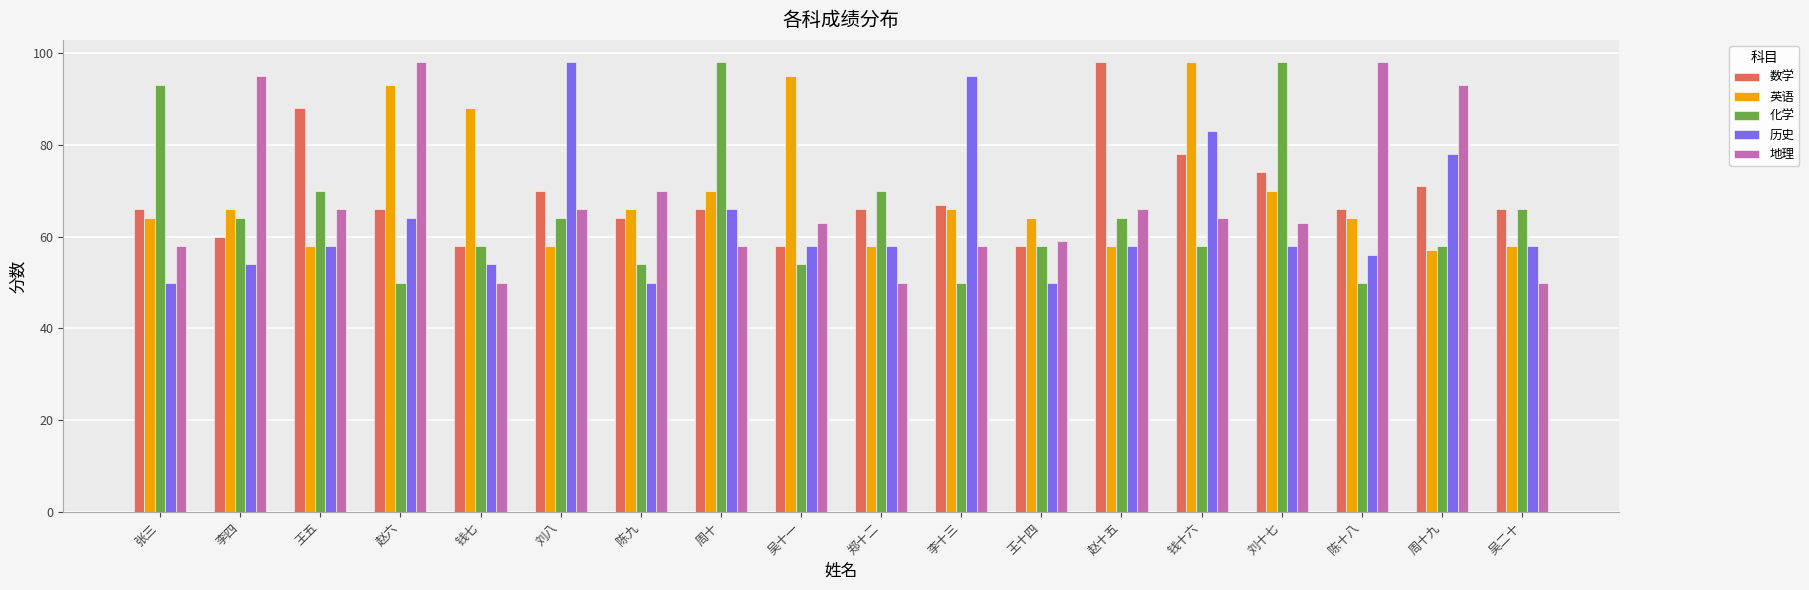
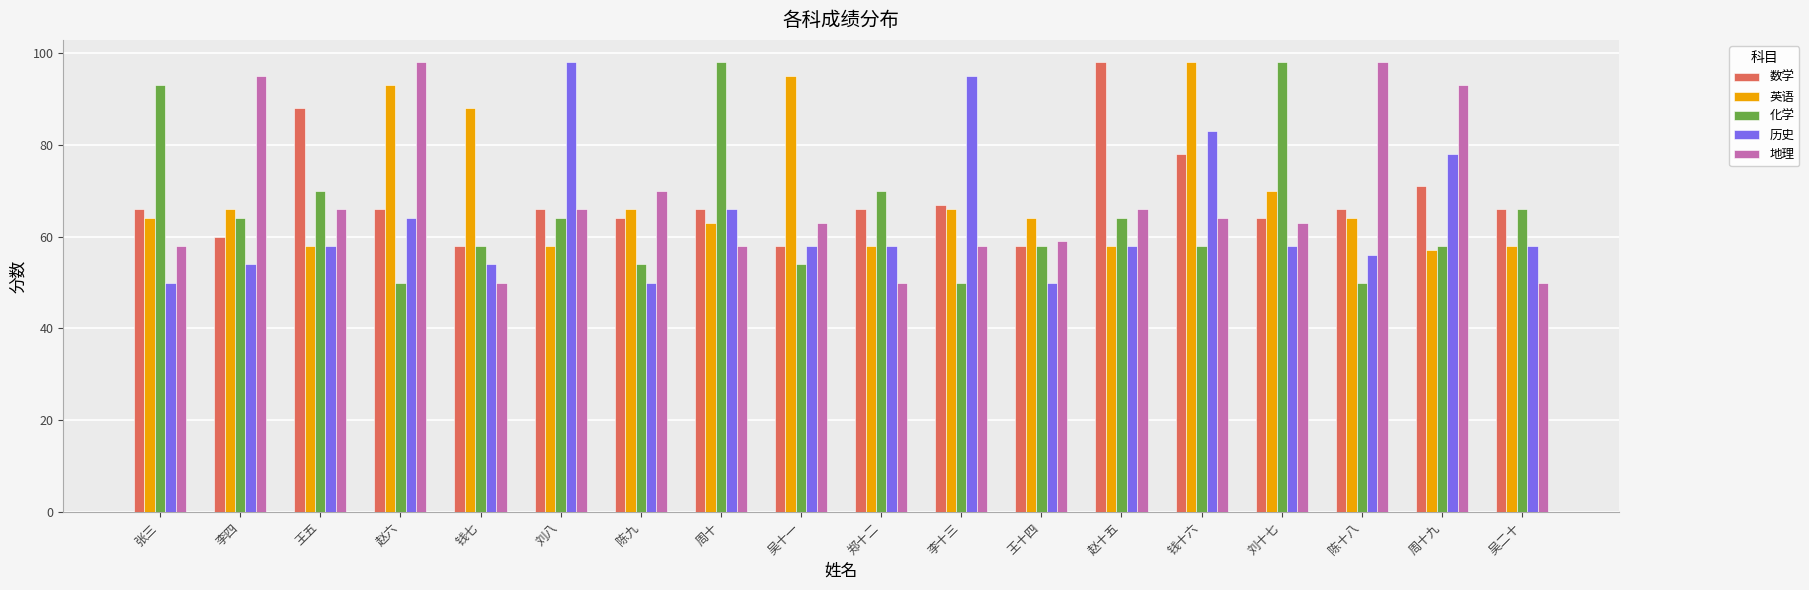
数学, 刘八: 70 -> 66
英语, 周十: 70 -> 63
数学, 刘十七: 74 -> 64
